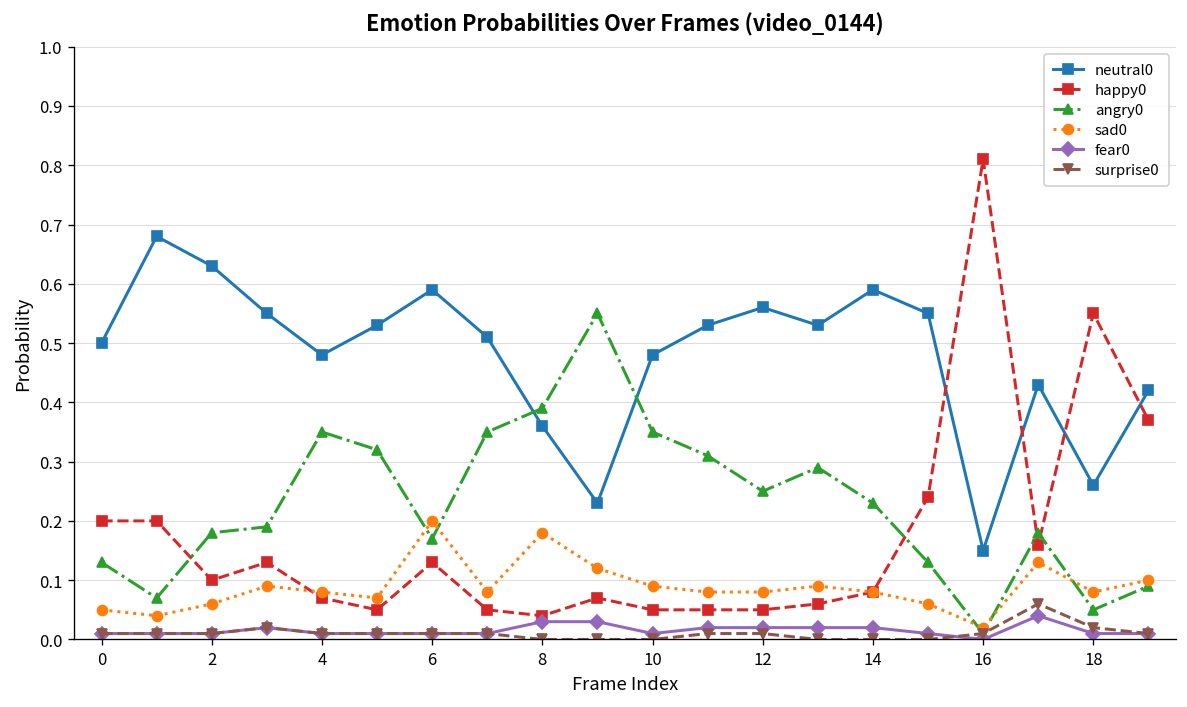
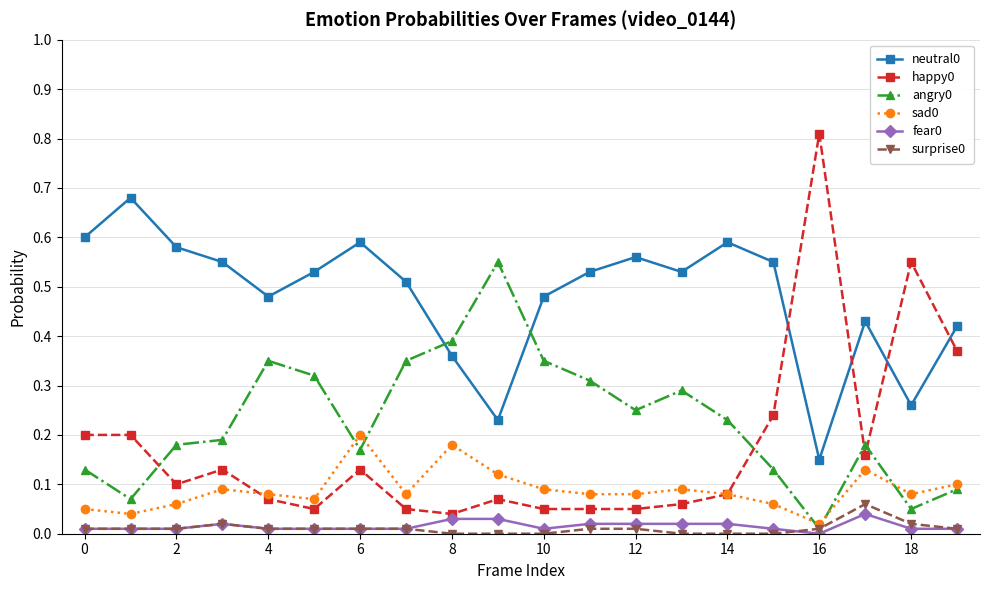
neutral0, 0: 0.5 -> 0.6
neutral0, 2: 0.63 -> 0.58
